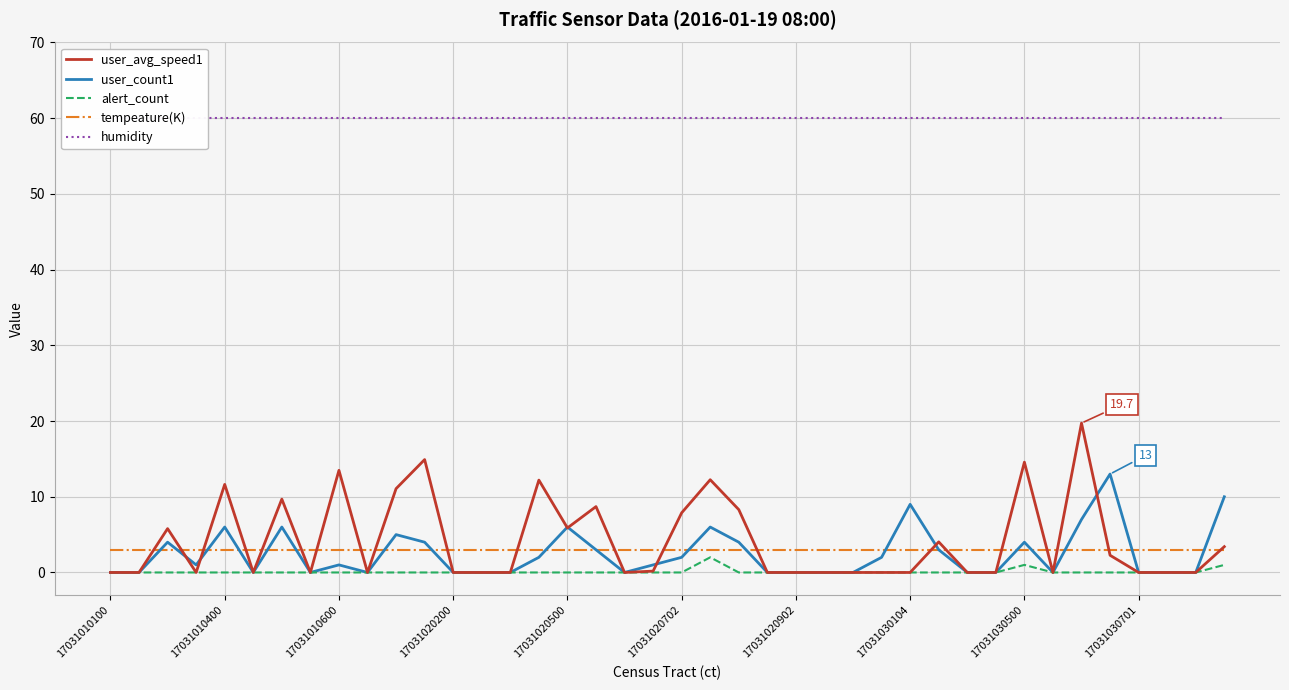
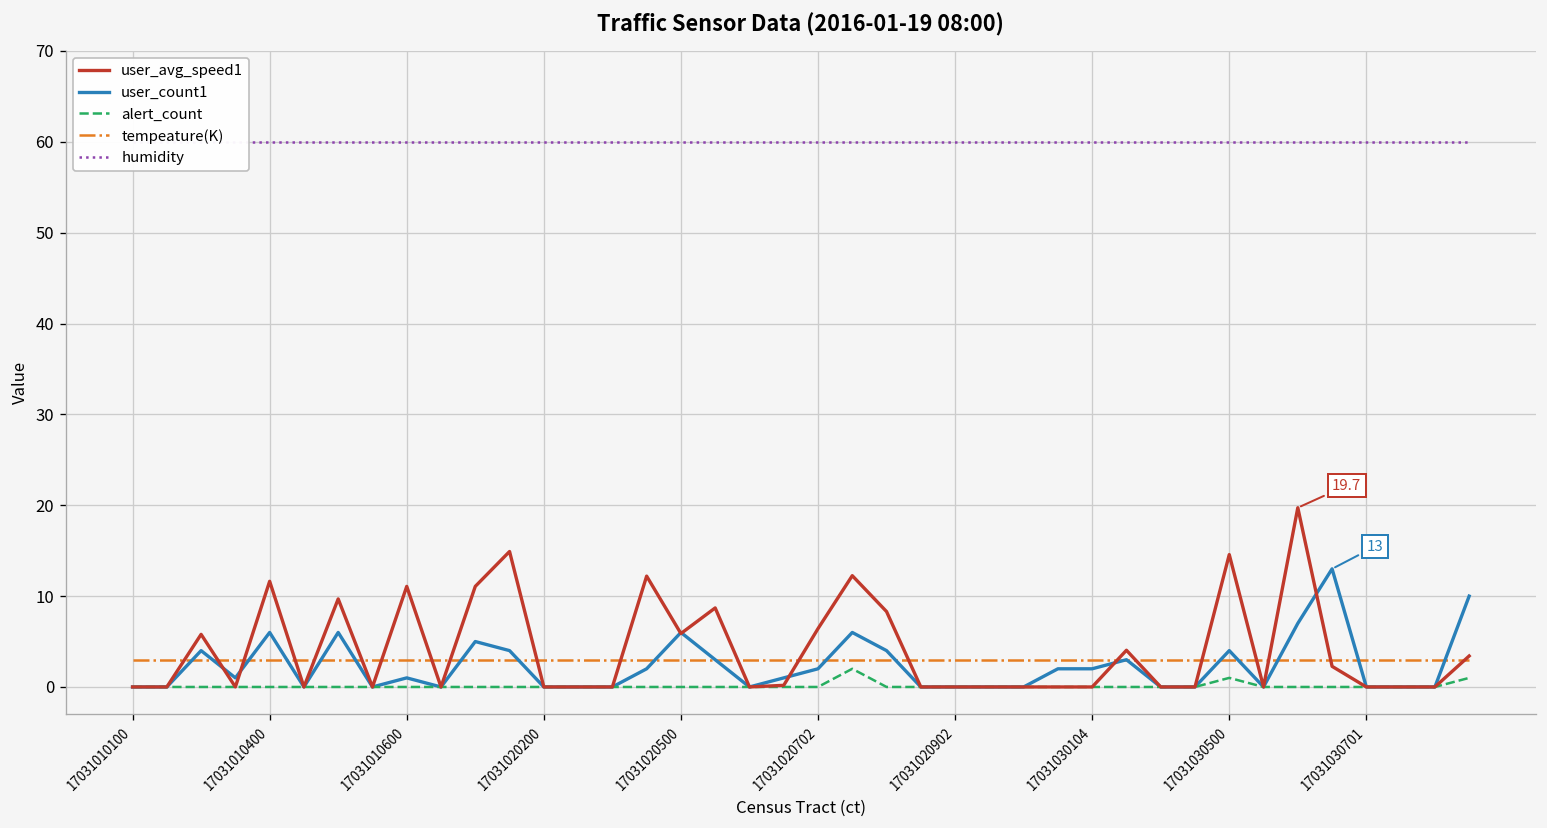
user_avg_speed1, 17031010600: 13 -> 11
user_avg_speed1, 17031020702: 8 -> 6
user_count1, 17031030104: 9 -> 2
